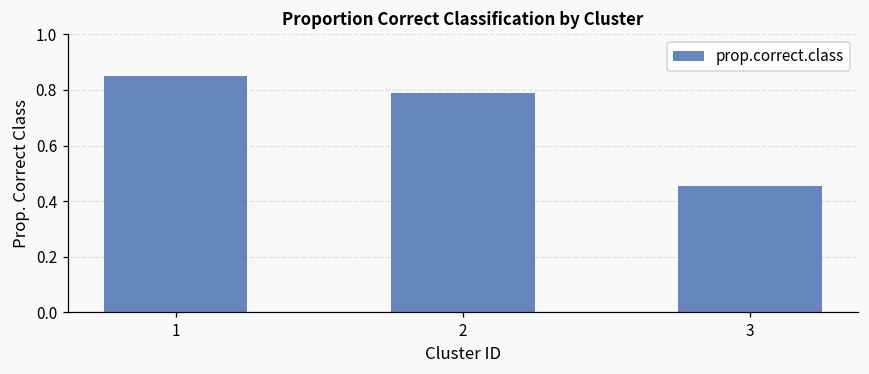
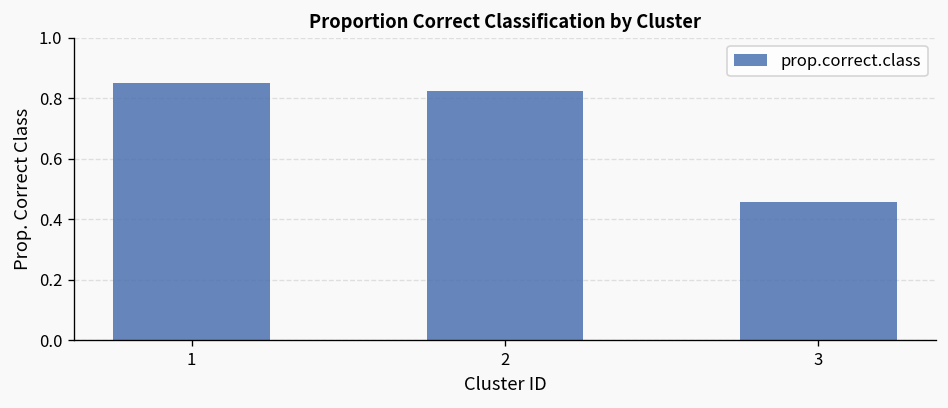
2: 0.79 -> 0.82
